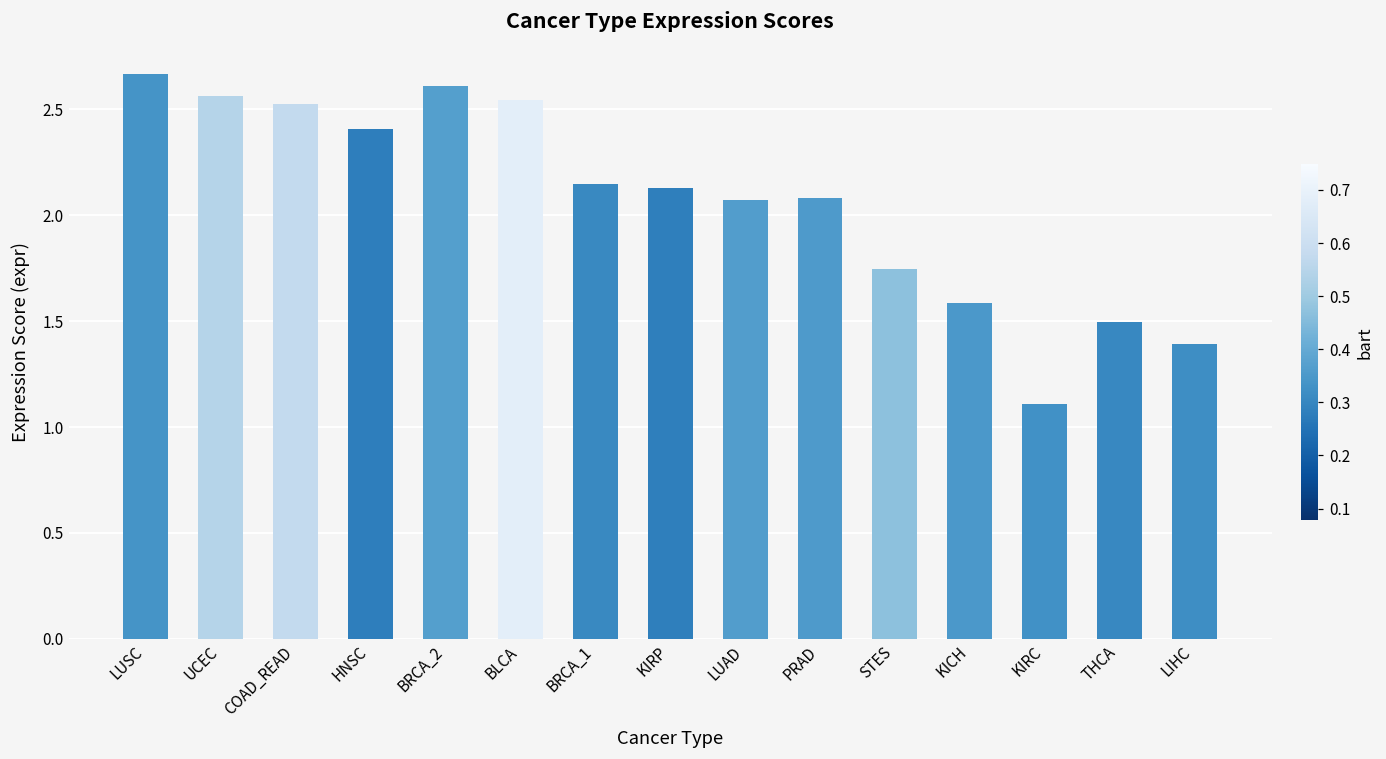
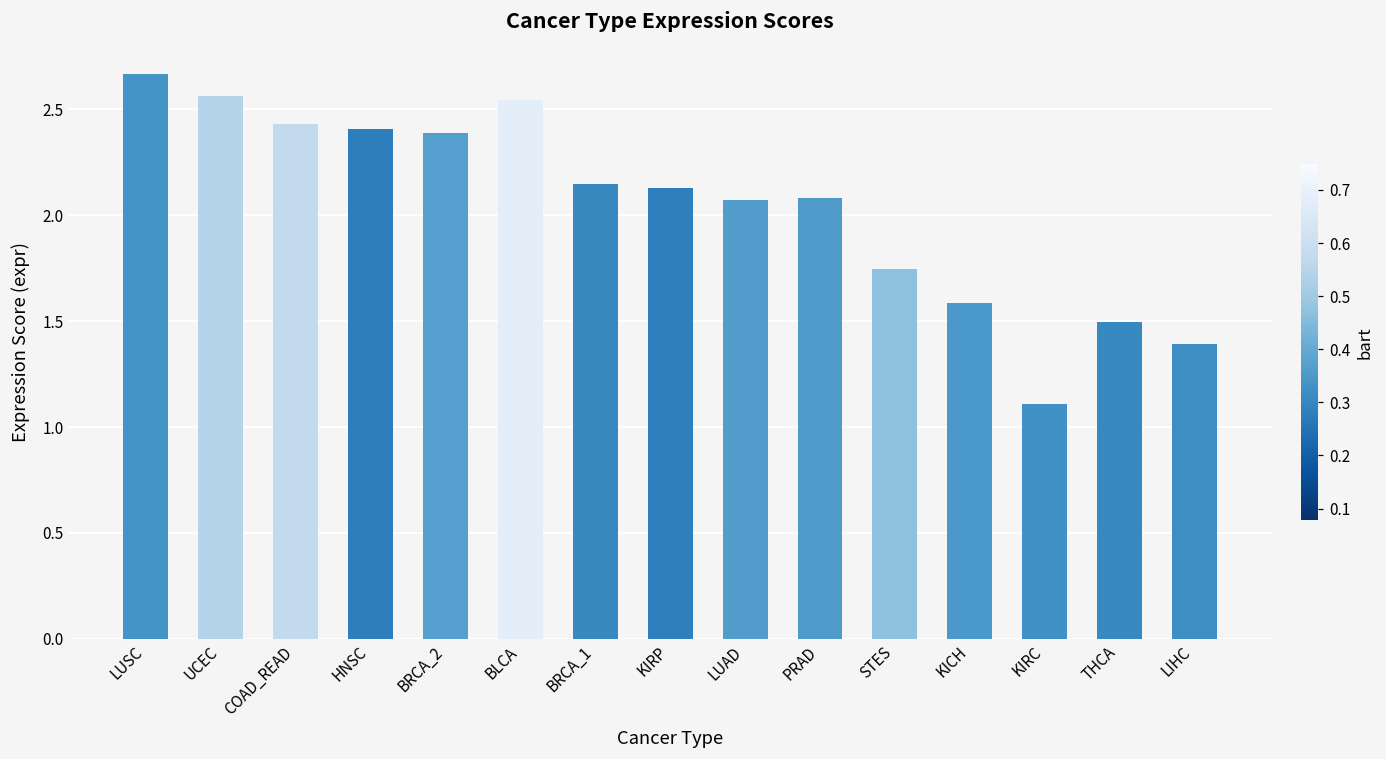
COAD_READ: 2.53 -> 2.43
BRCA_2: 2.61 -> 2.39
